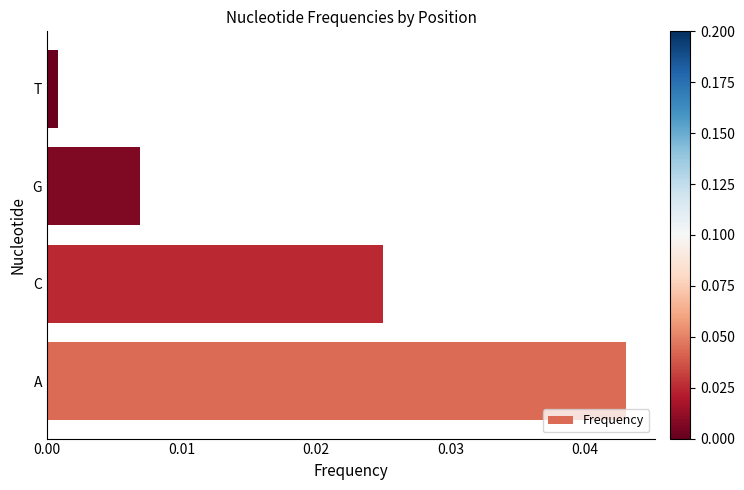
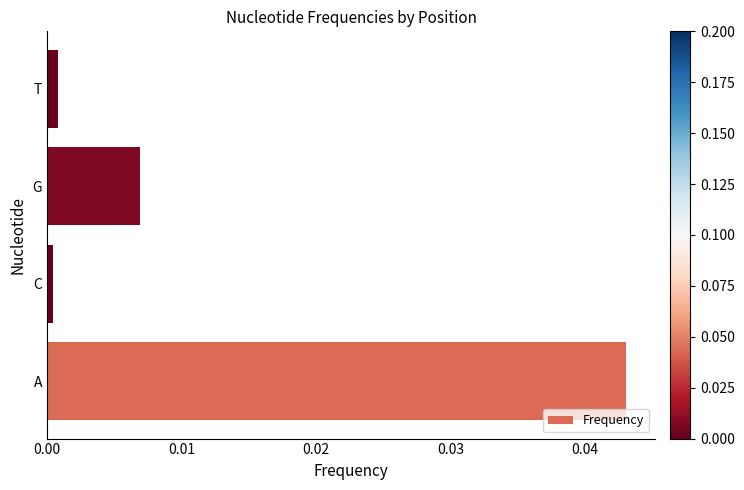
C: 0.0250 -> 0.0004
